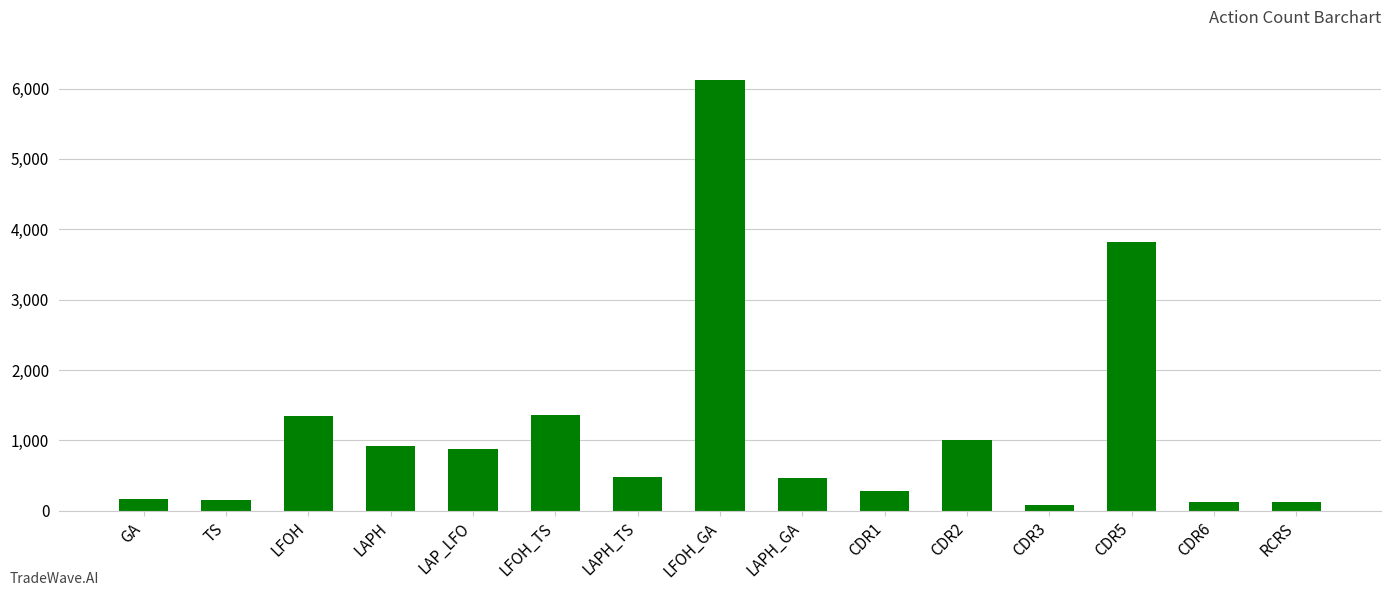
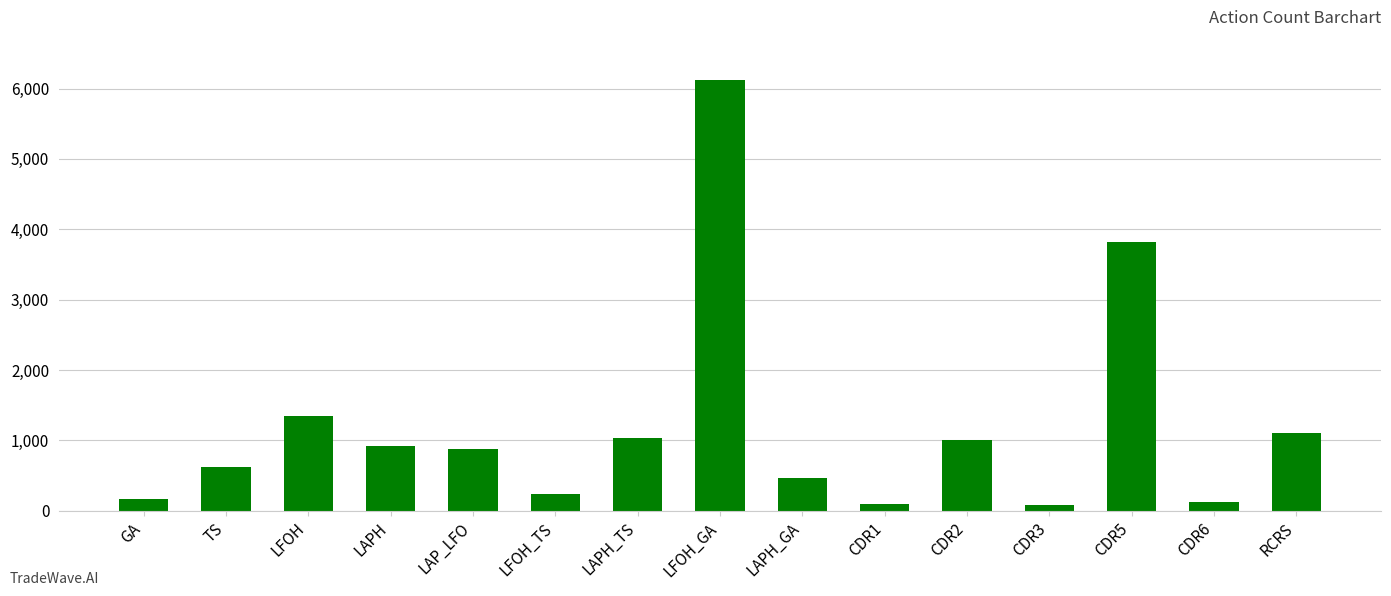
TS: 200 -> 600
LFOH_TS: 1,400 -> 200
LAPH_TS: 500 -> 1,000
CDR1: 300 -> 100
RCRS: 100 -> 1,100
